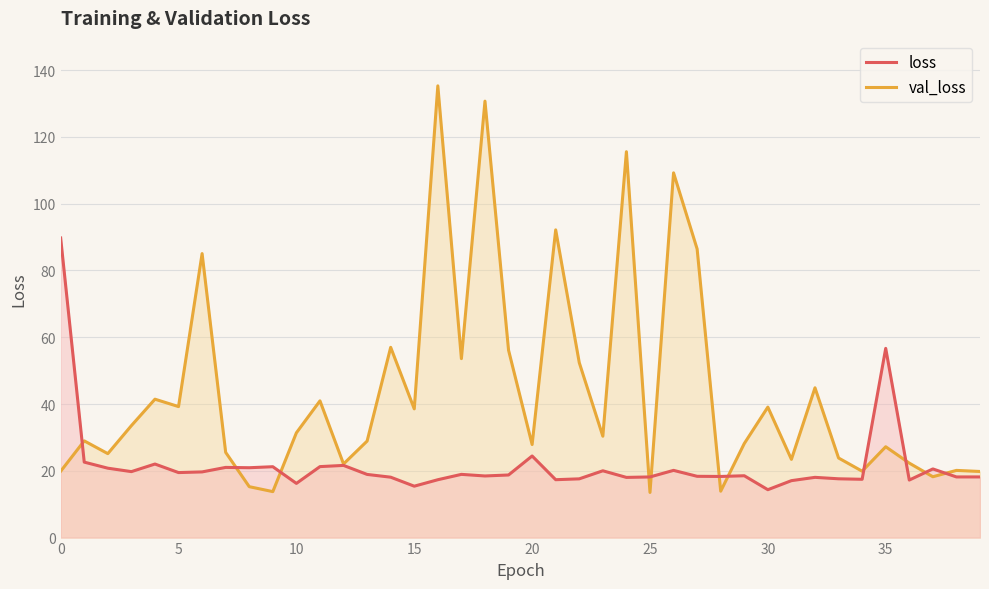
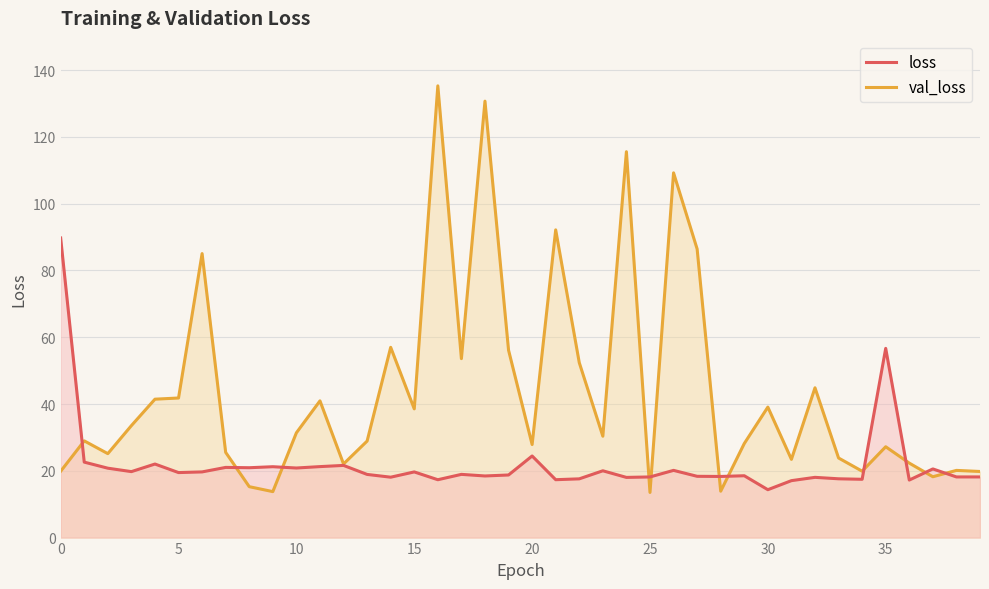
val_loss, 5: 39 -> 42
loss, 10: 16 -> 21
loss, 15: 15 -> 20
